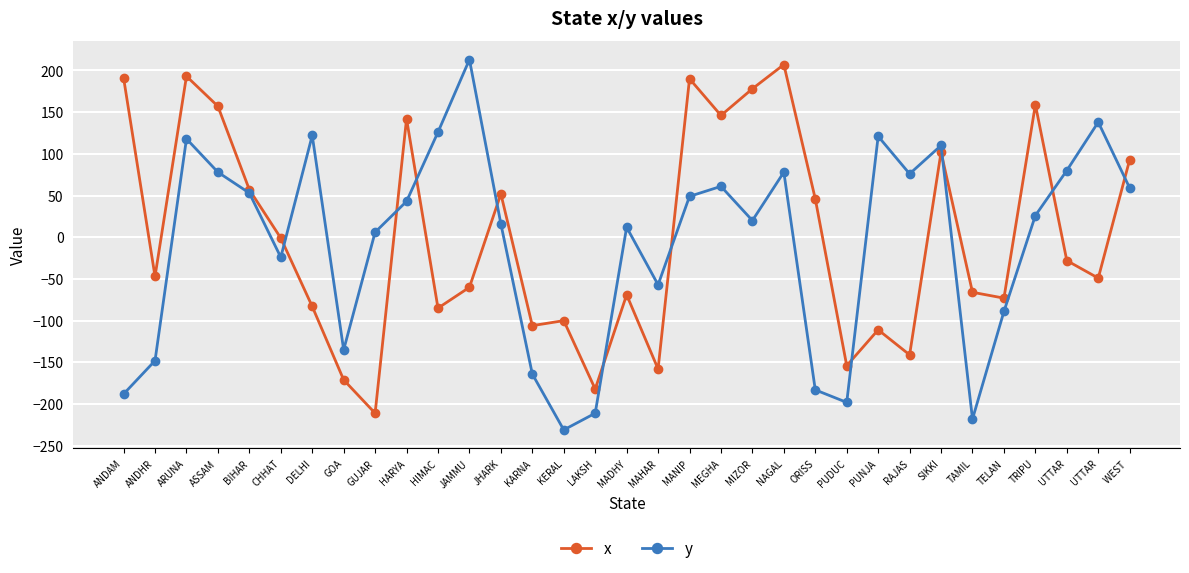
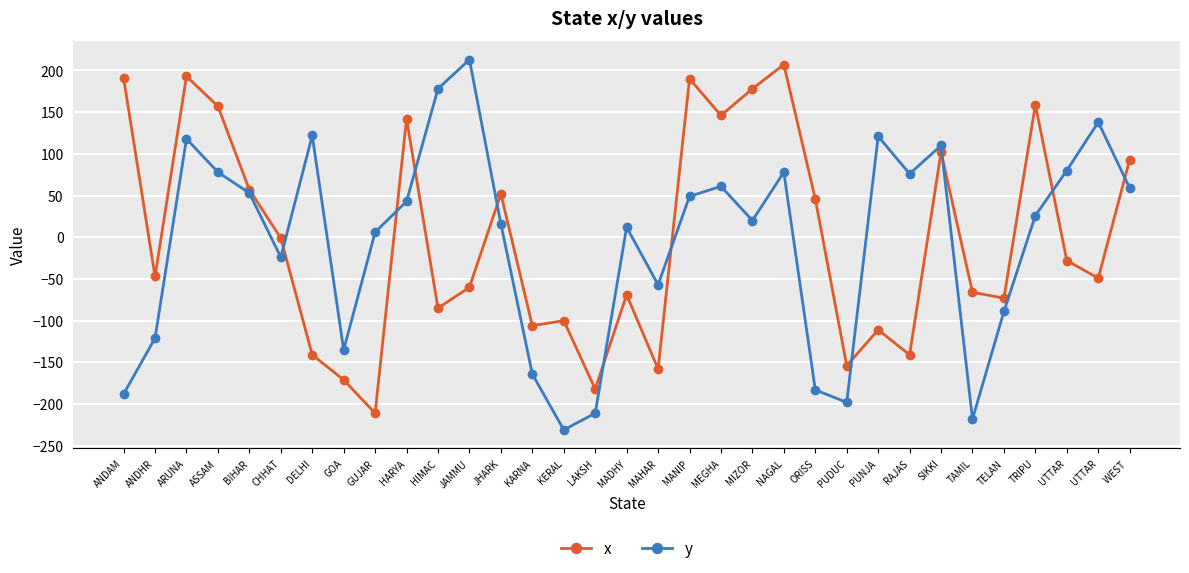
y, ANDHR: -150 -> -120
x, DELHI: -80 -> -140
y, HIMAC: 130 -> 180
